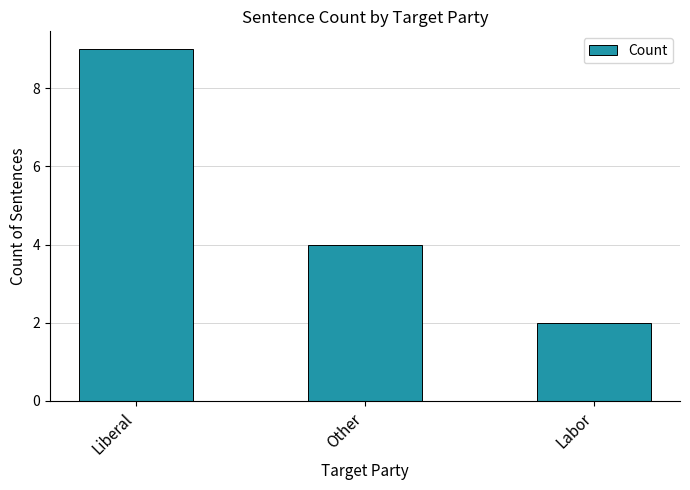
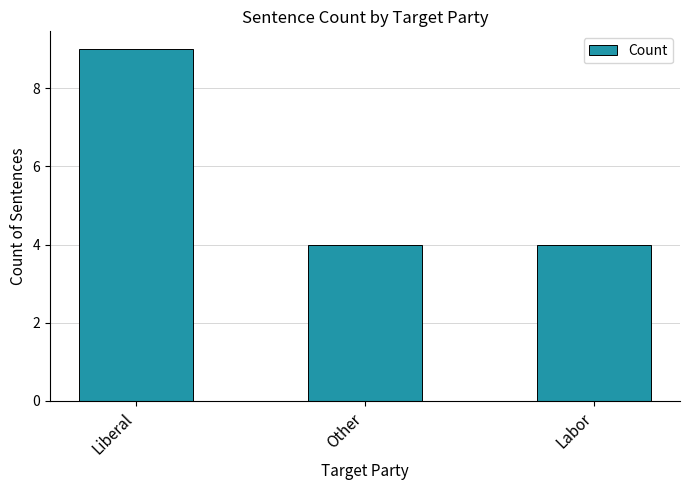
Labor: 2 -> 4
